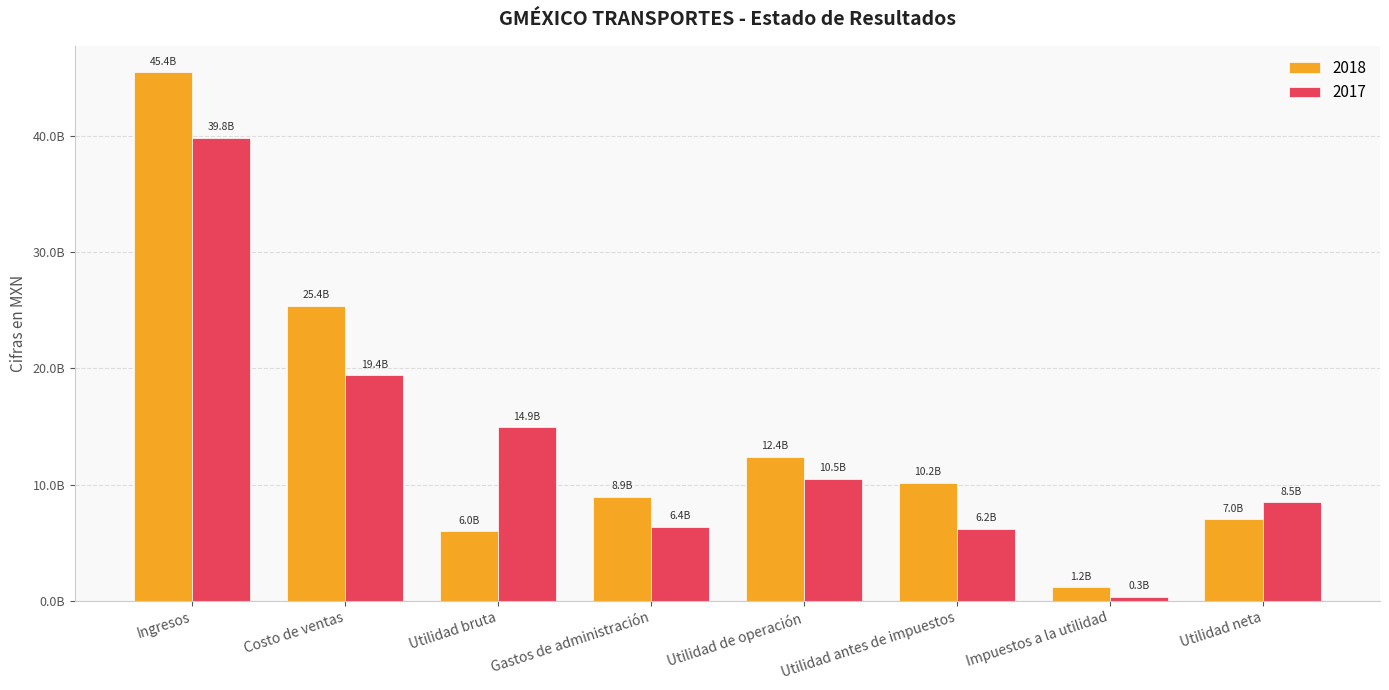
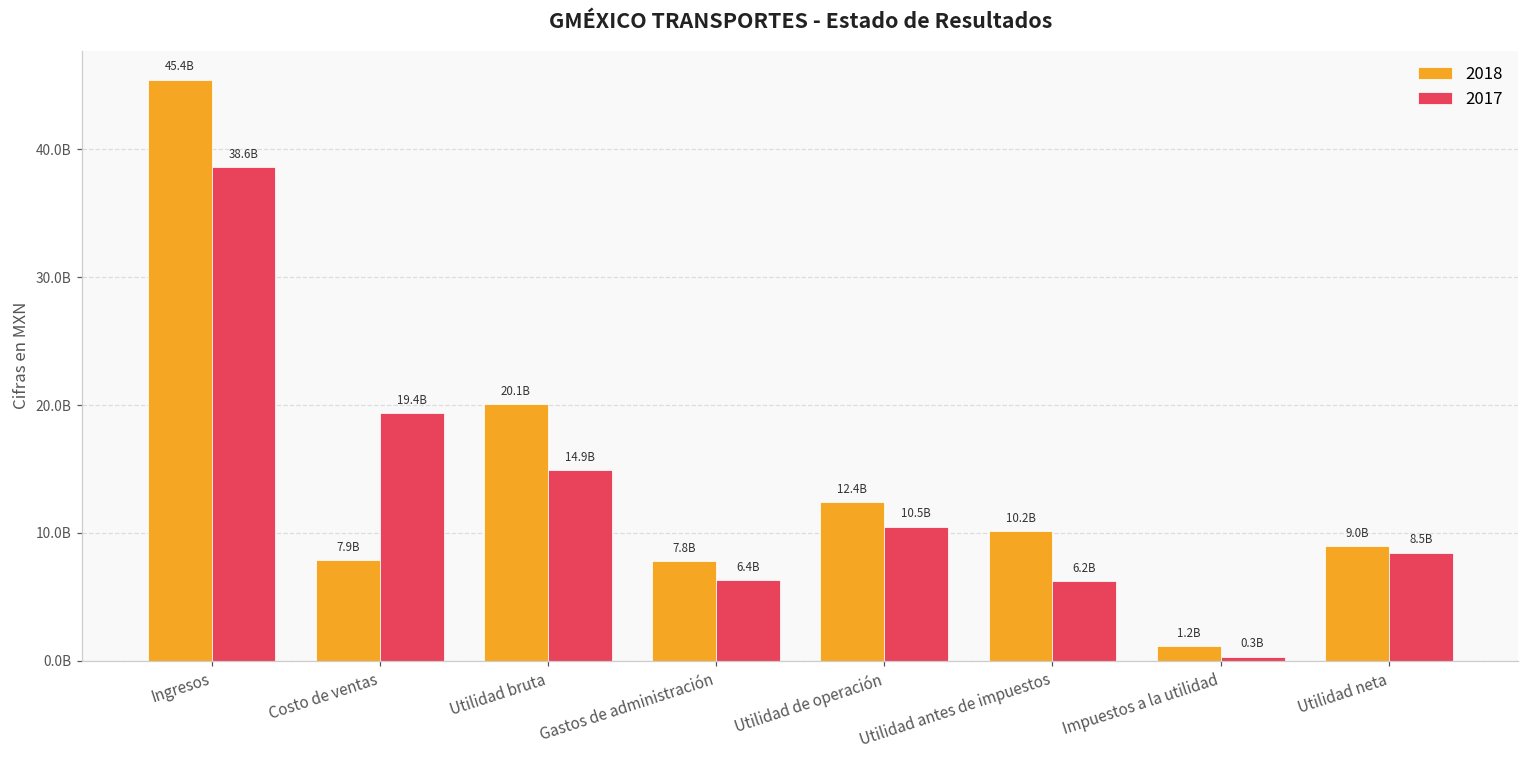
2017, Ingresos: 39.8B -> 38.6B
2018, Costo de ventas: 25.4B -> 7.9B
2018, Utilidad bruta: 6.0B -> 20.1B
2018, Gastos de administración: 8.9B -> 7.8B
2018, Utilidad neta: 7.0B -> 9.0B
